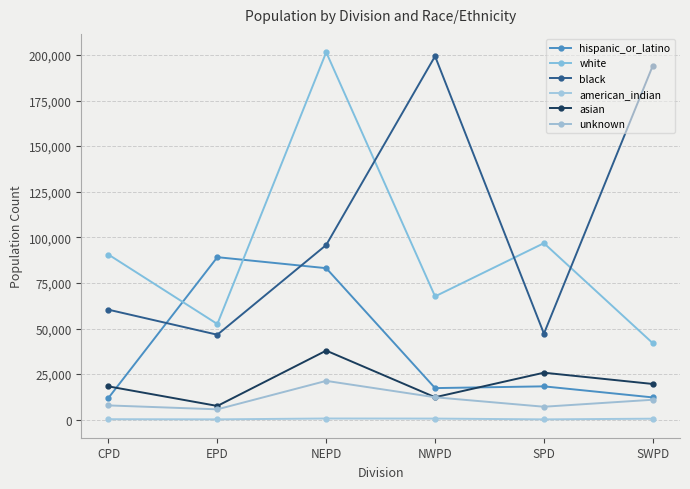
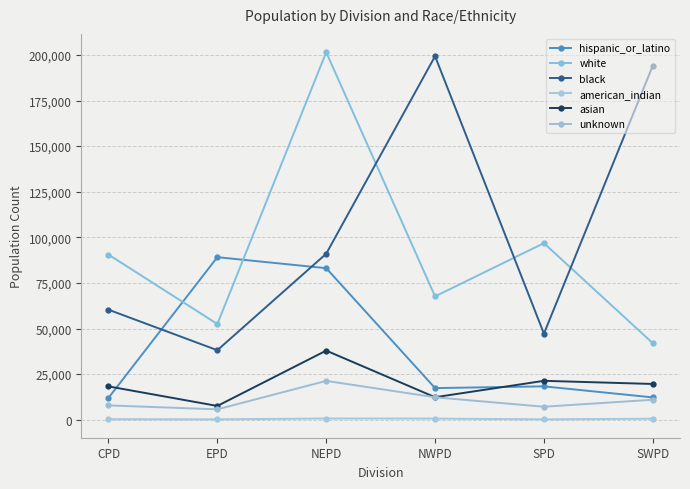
black, EPD: 47,000 -> 38,000
black, NEPD: 96,000 -> 91,000
asian, SPD: 26,000 -> 21,000
